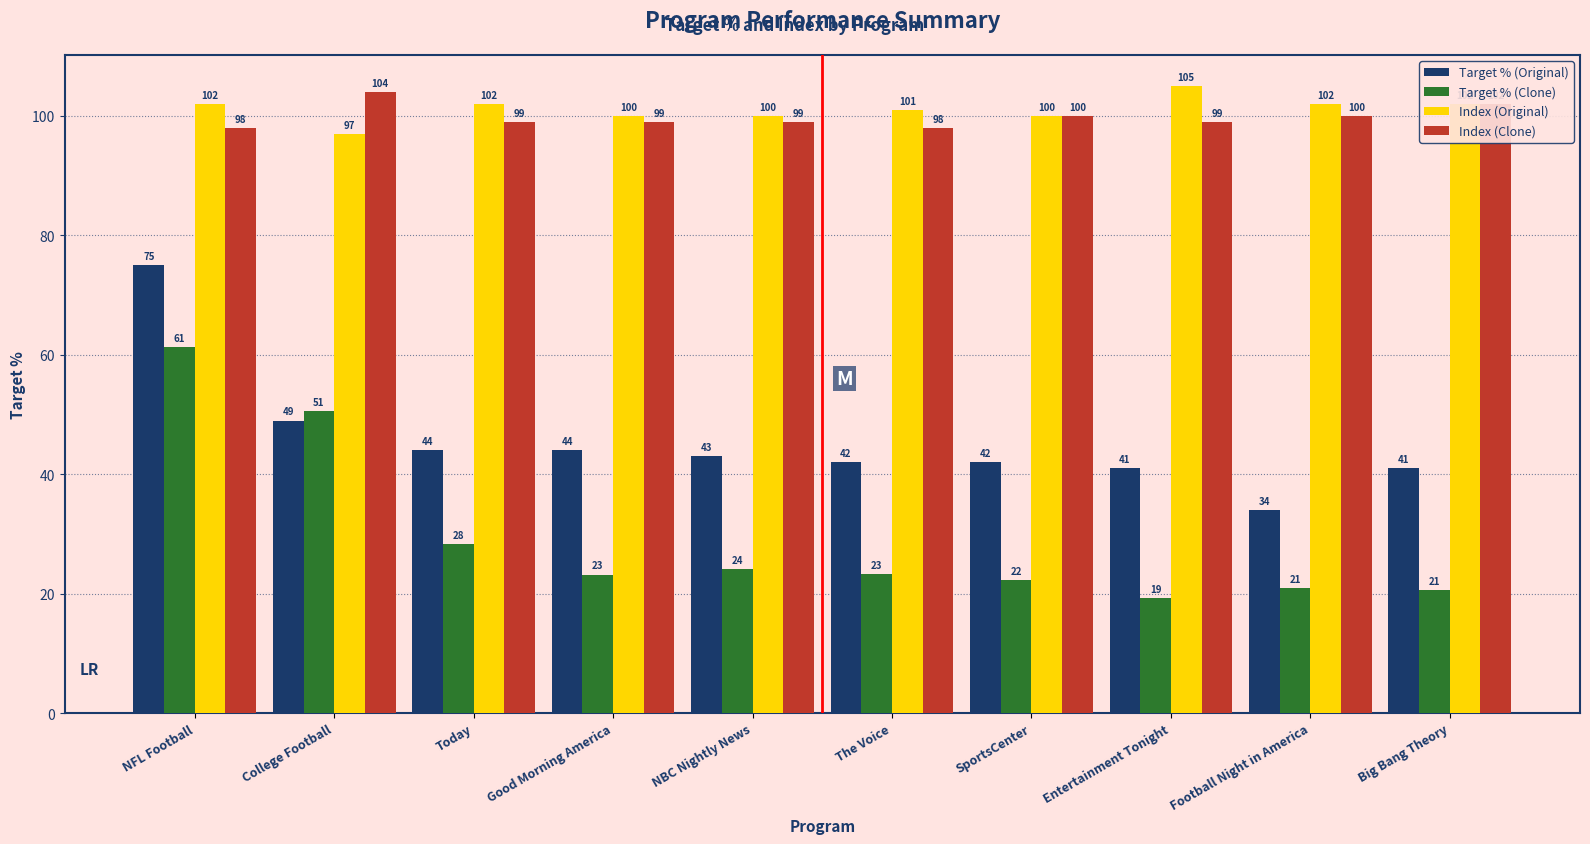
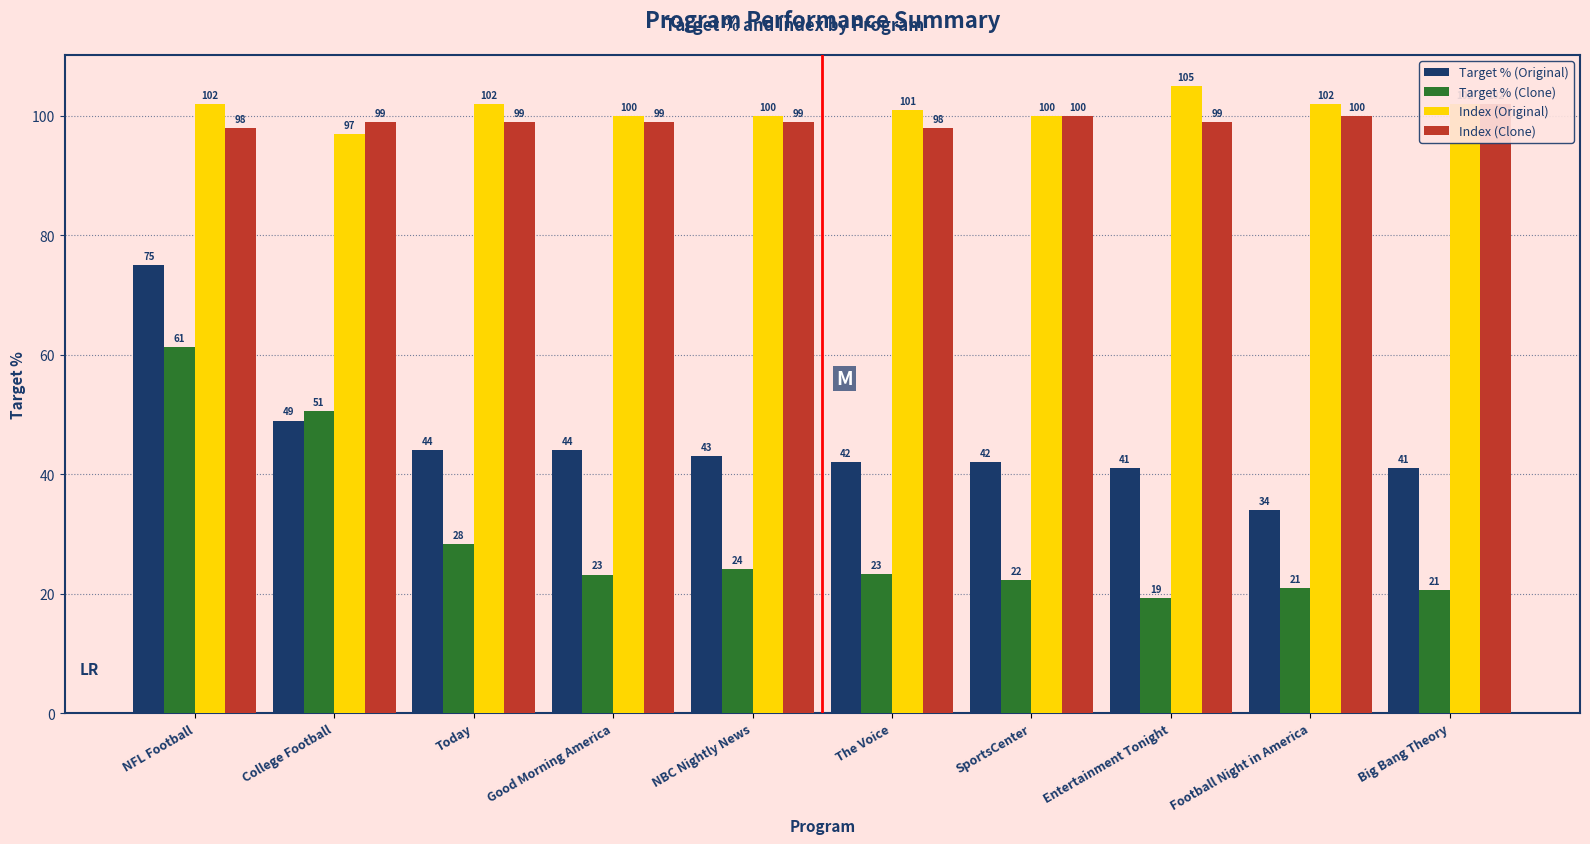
Index (Clone), College Football: 104 -> 99
